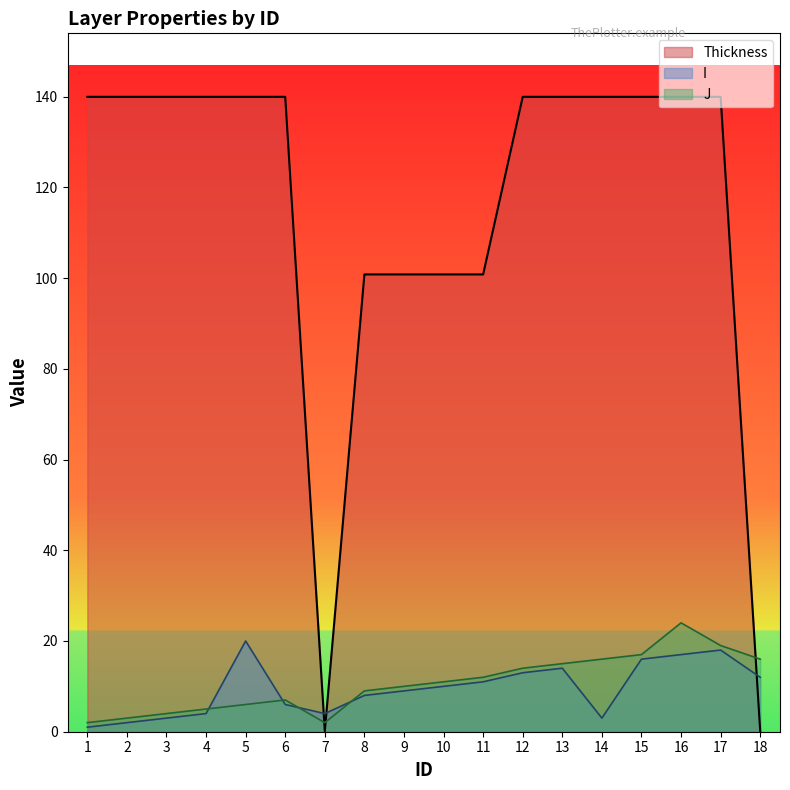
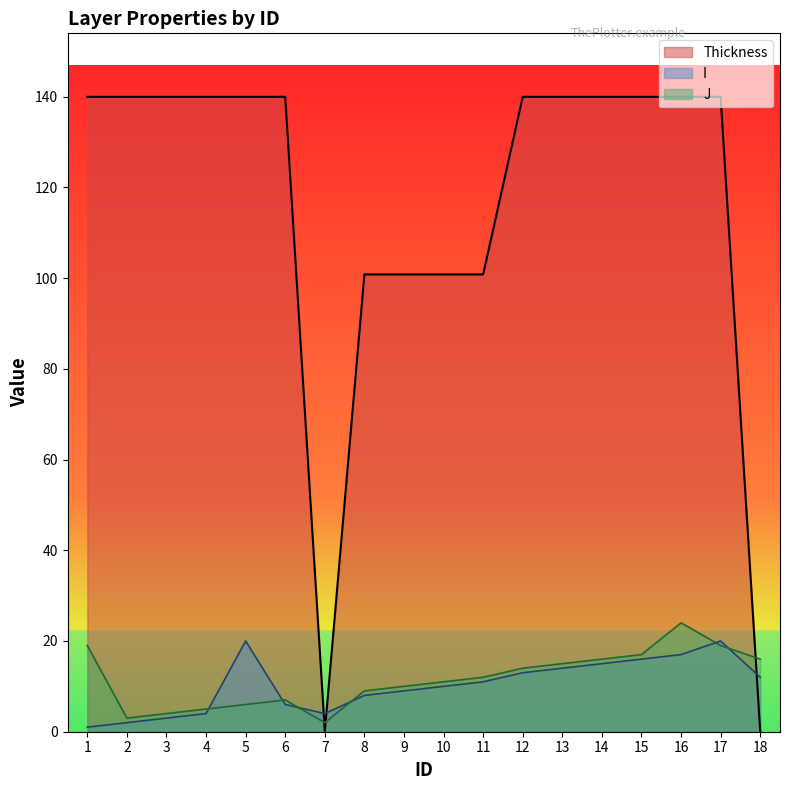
J, 1: 2 -> 19
I, 14: 3 -> 15
I, 17: 18 -> 20
